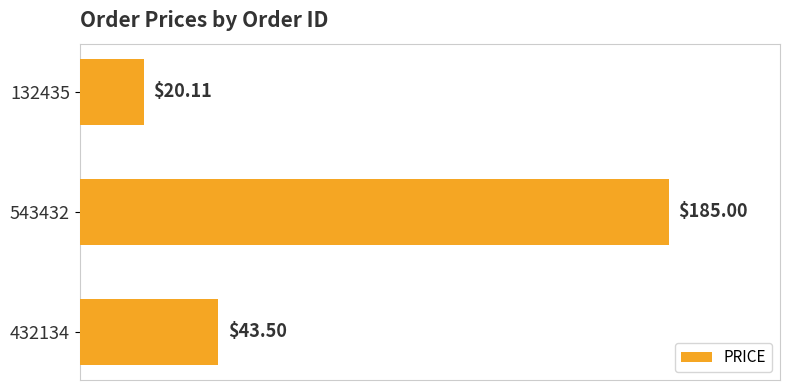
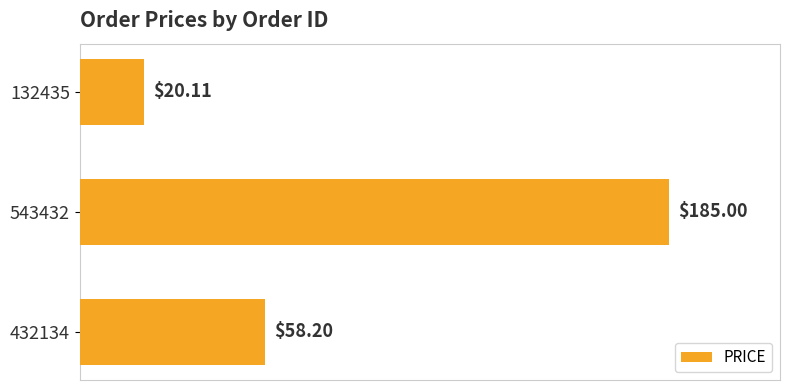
432134: $43.50 -> $58.20
